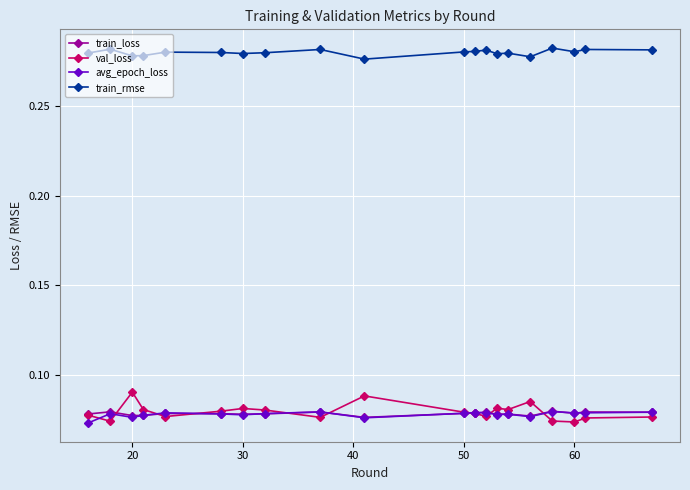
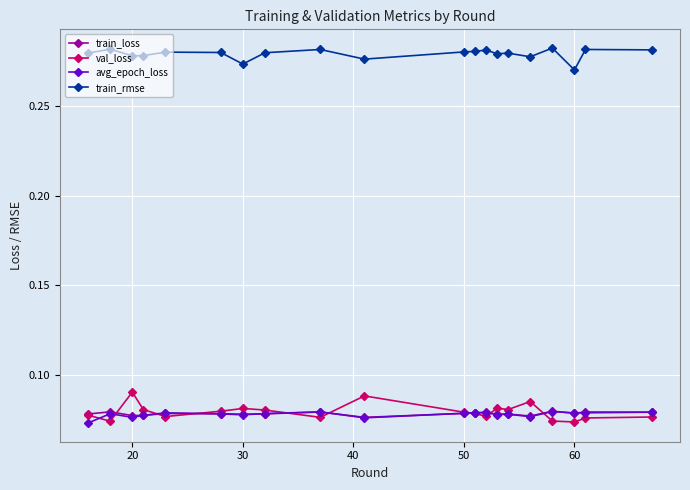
train_rmse, 30: 0.279 -> 0.273
train_rmse, 60: 0.280 -> 0.270
